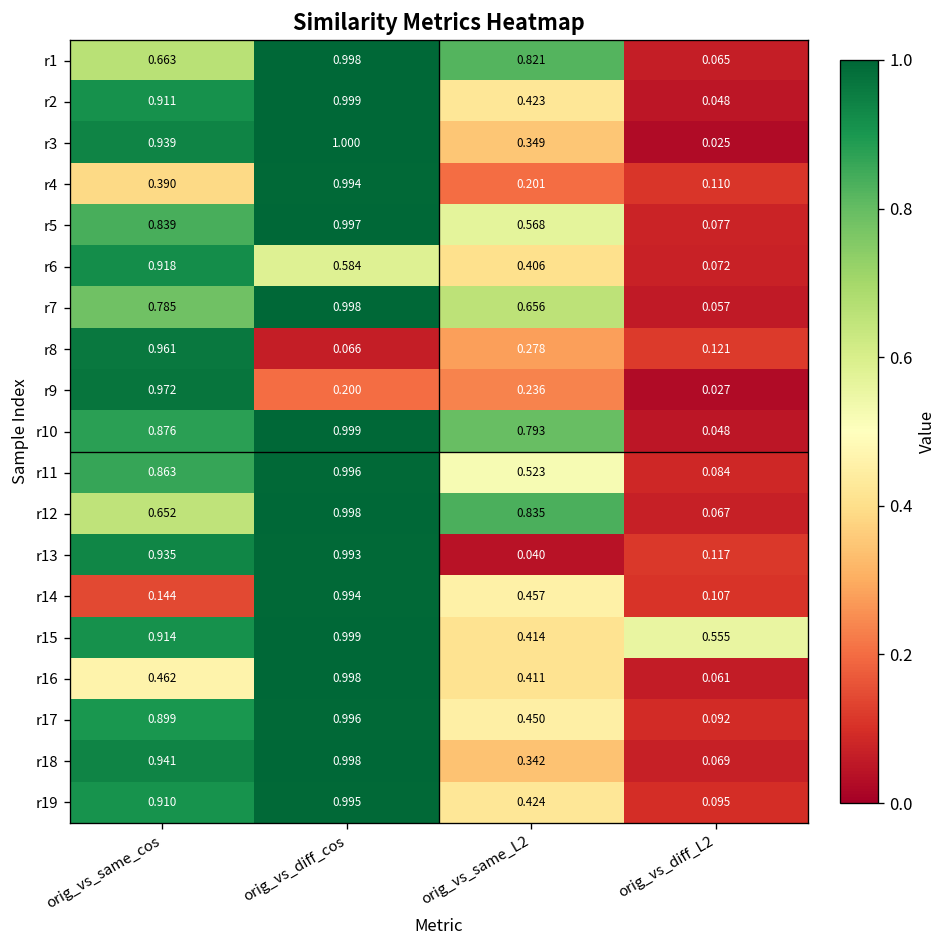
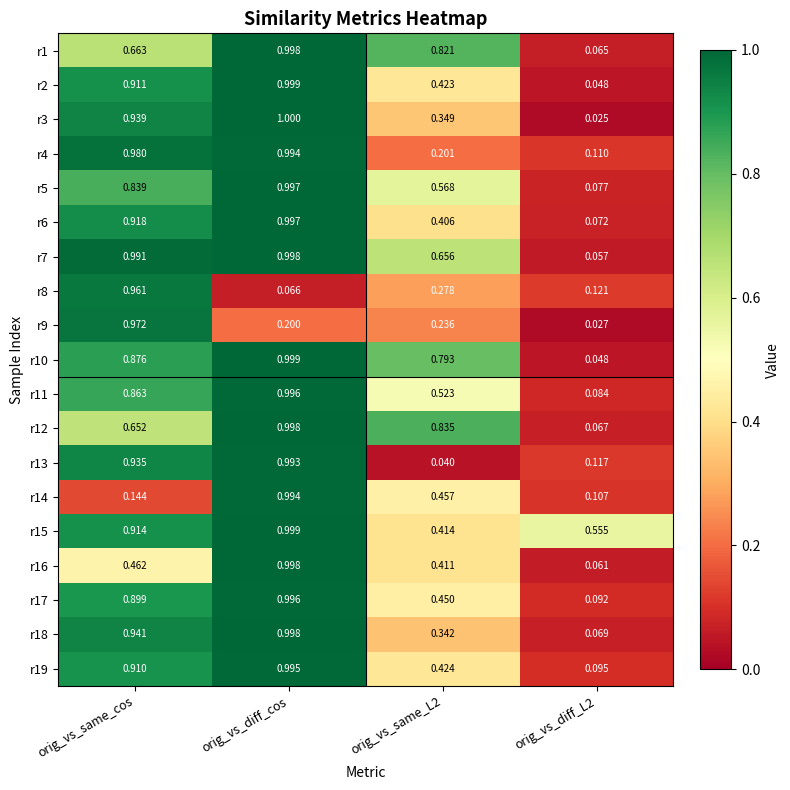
r4, orig_vs_same_cos: 0.390 -> 0.980
r6, orig_vs_diff_cos: 0.584 -> 0.997
r7, orig_vs_same_cos: 0.785 -> 0.991
